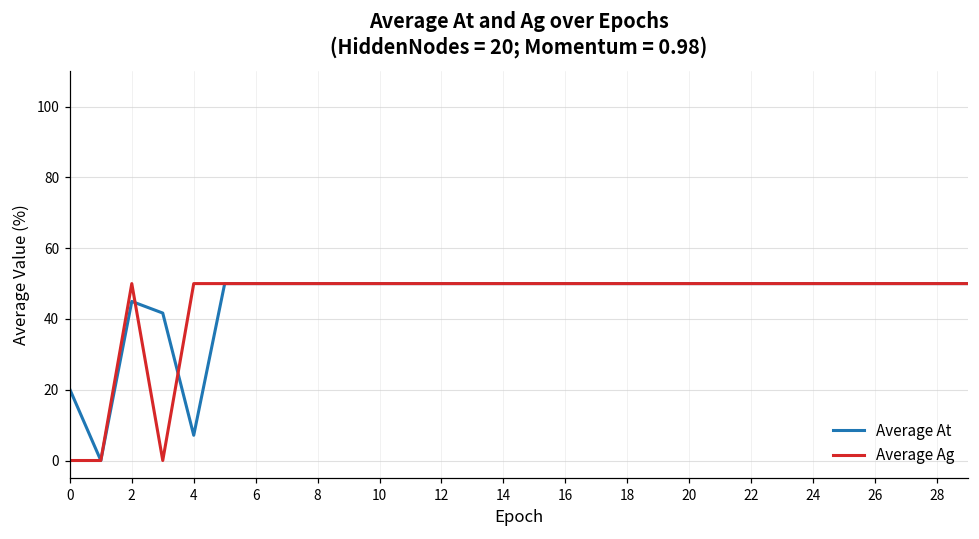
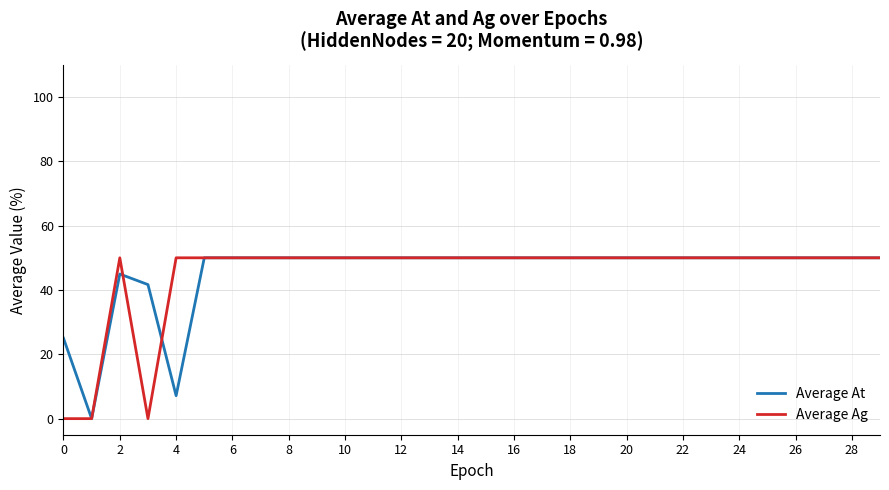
Average At, 0: 20 -> 25
